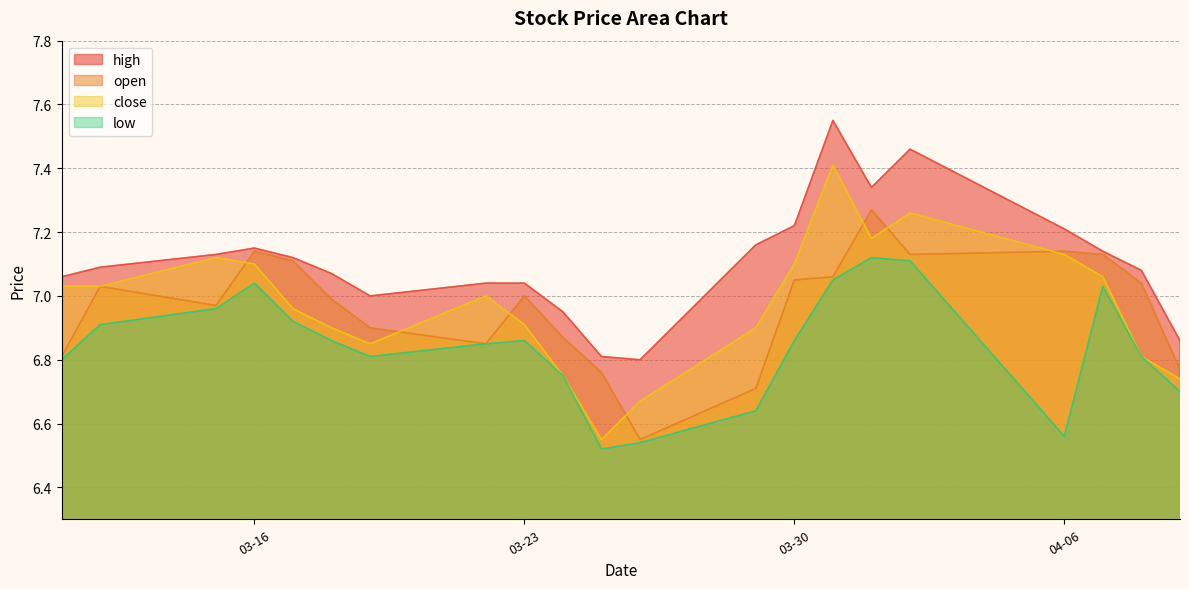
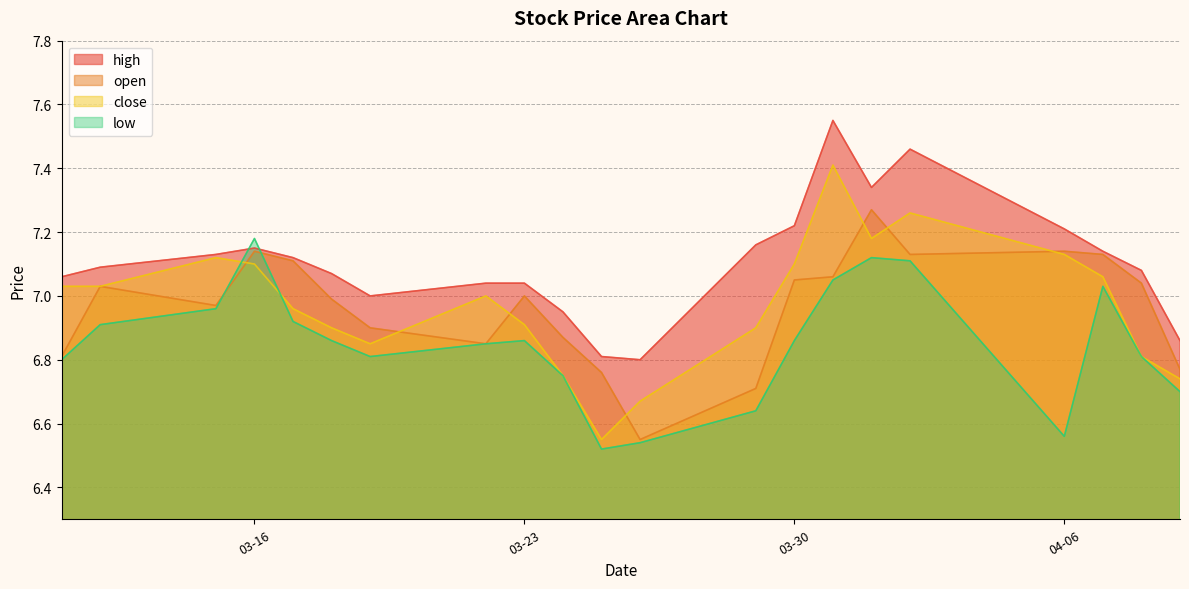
low, 03-16: 7.04 -> 7.18
